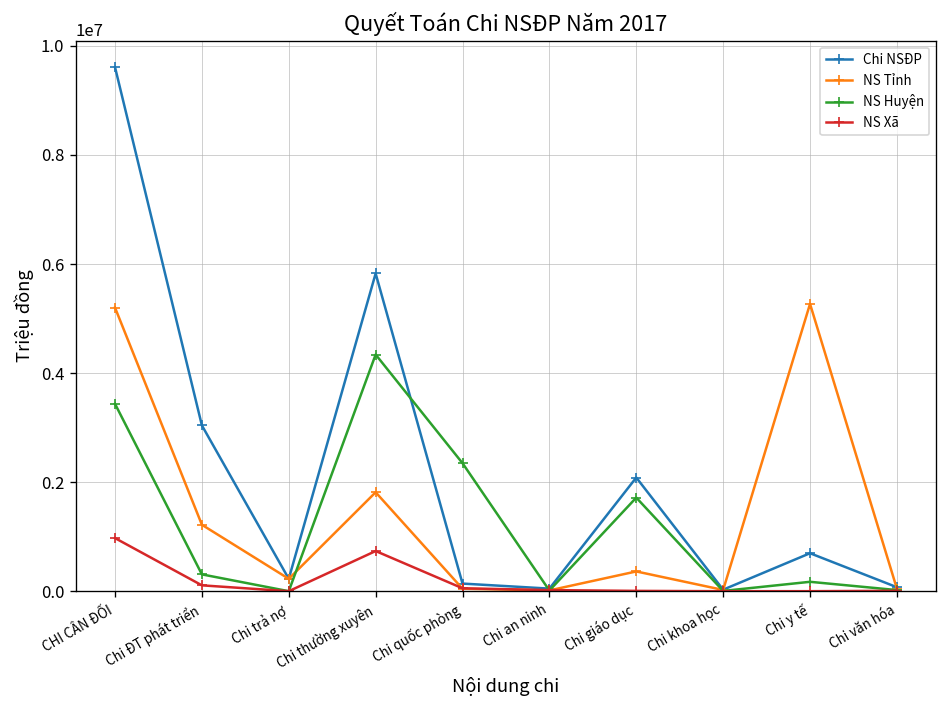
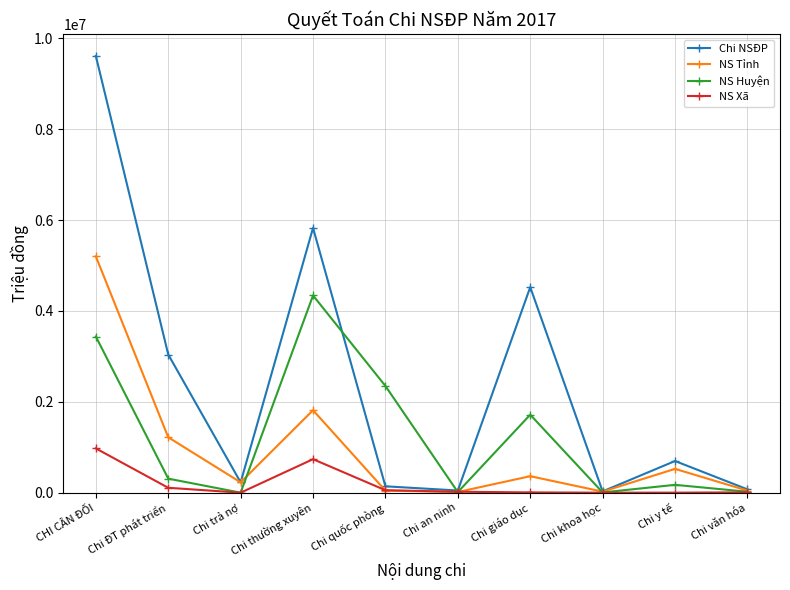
Chi NSĐP, Chi giáo dục: 2100000 -> 4500000
NS Tỉnh, Chi y tế: 5300000 -> 500000
